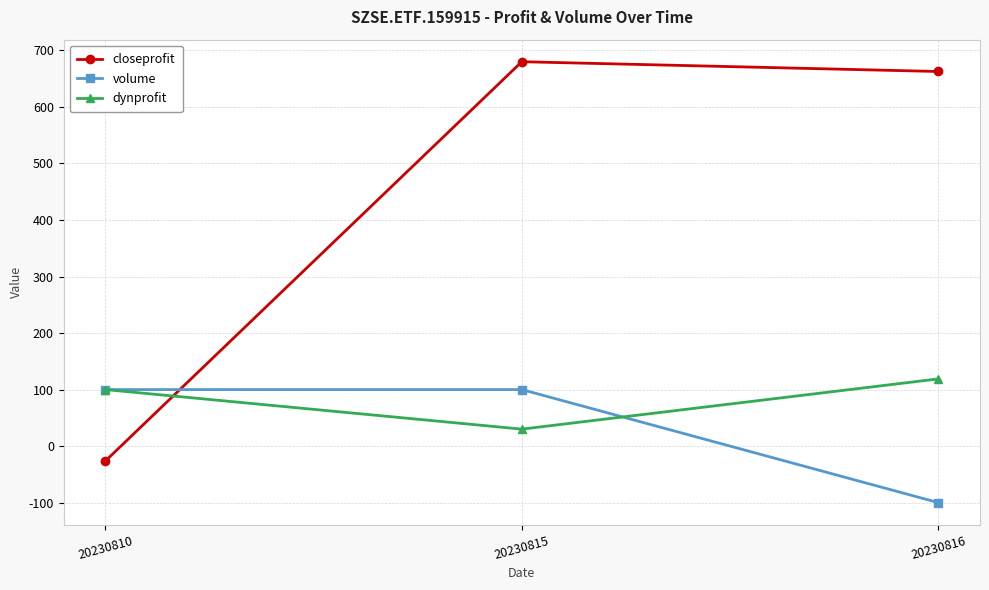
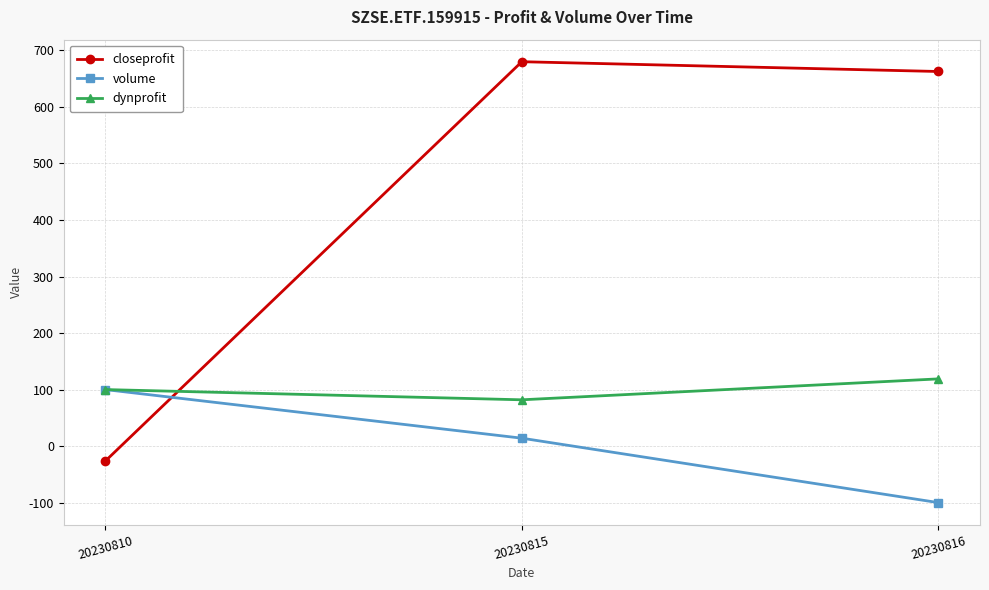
volume, 20230815: 100 -> 10
dynprofit, 20230815: 30 -> 80
